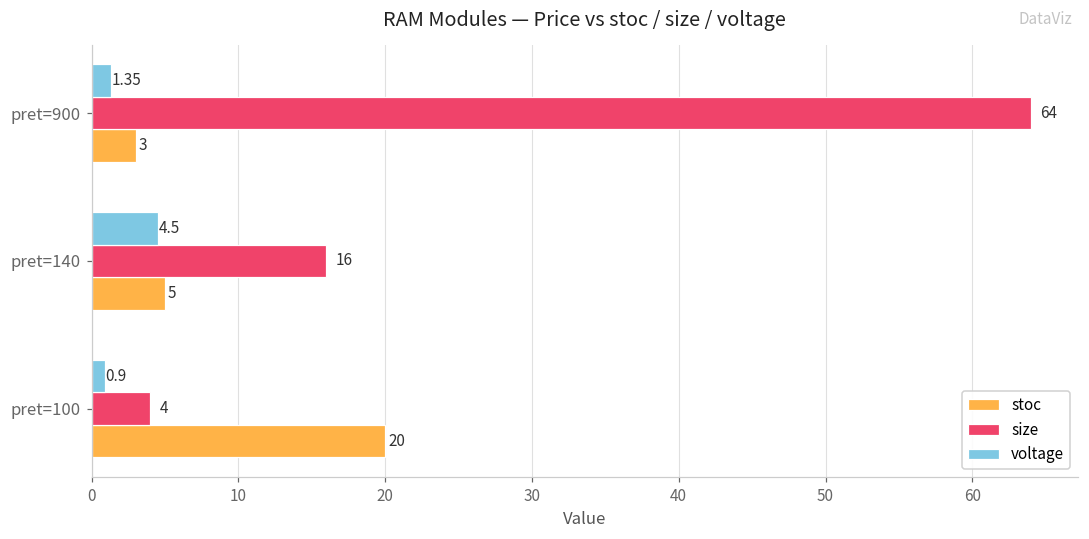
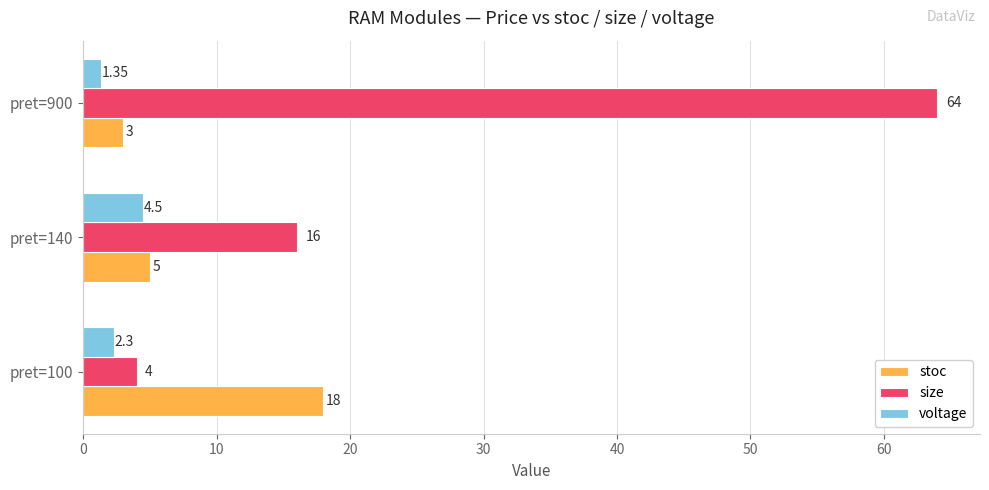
voltage, pret=100: 0.9 -> 2.3
stoc, pret=100: 20 -> 18
